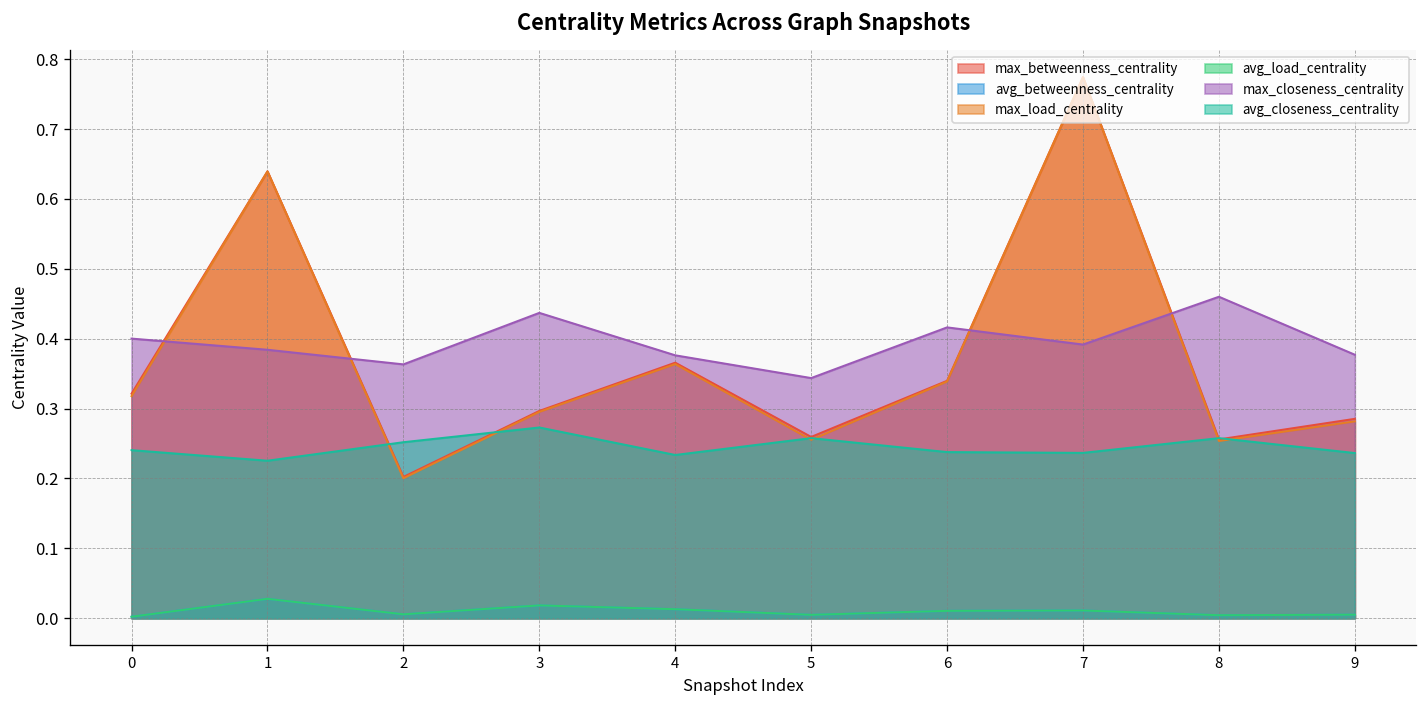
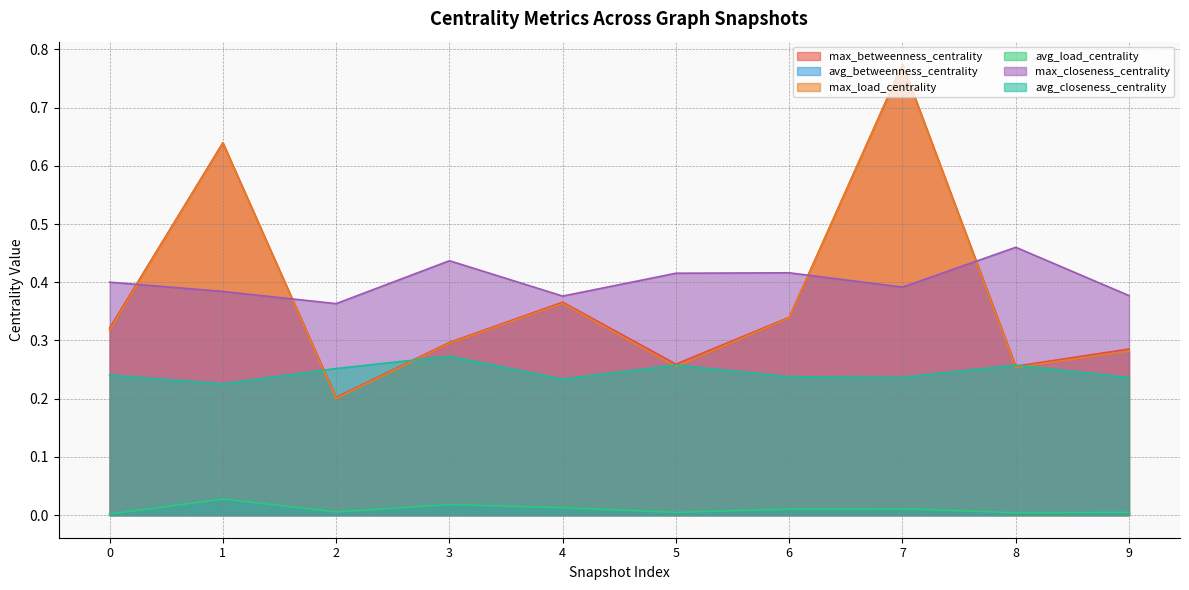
max_closeness_centrality, 5: 0.34 -> 0.42
